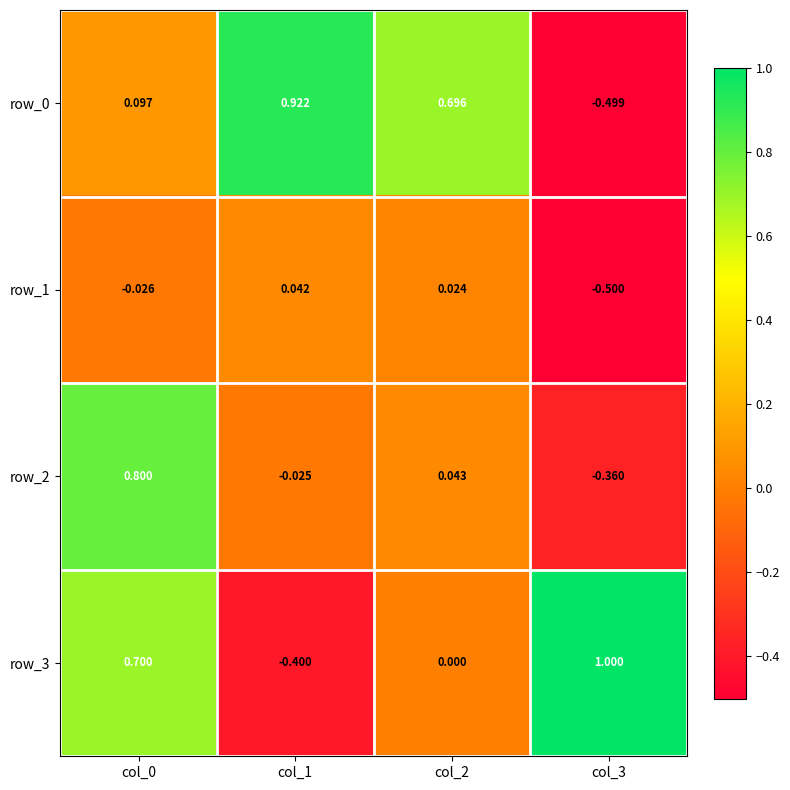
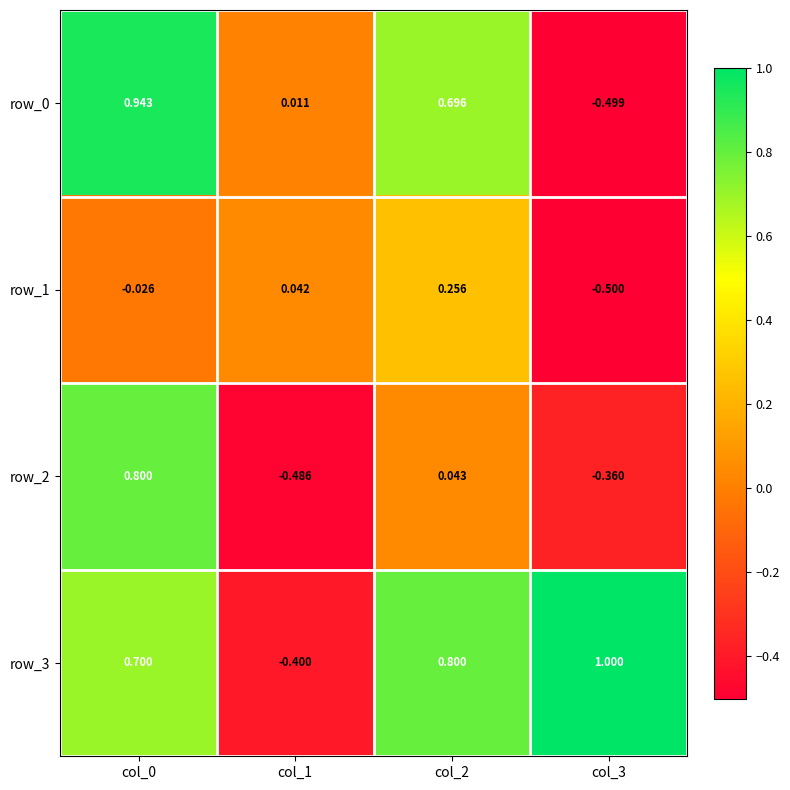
row_0, col_0: 0.097 -> 0.943
row_0, col_1: 0.922 -> 0.011
row_1, col_2: 0.024 -> 0.256
row_2, col_1: -0.025 -> -0.486
row_3, col_2: 0.000 -> 0.800
